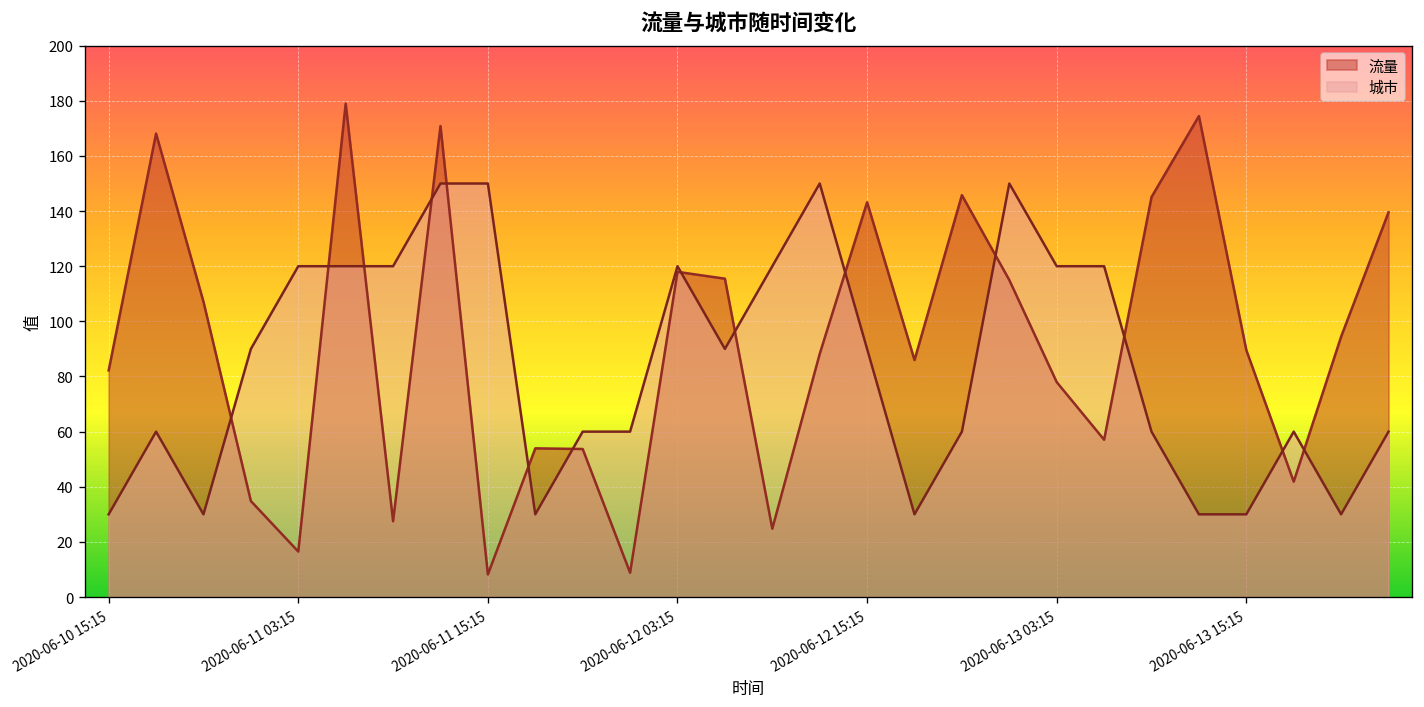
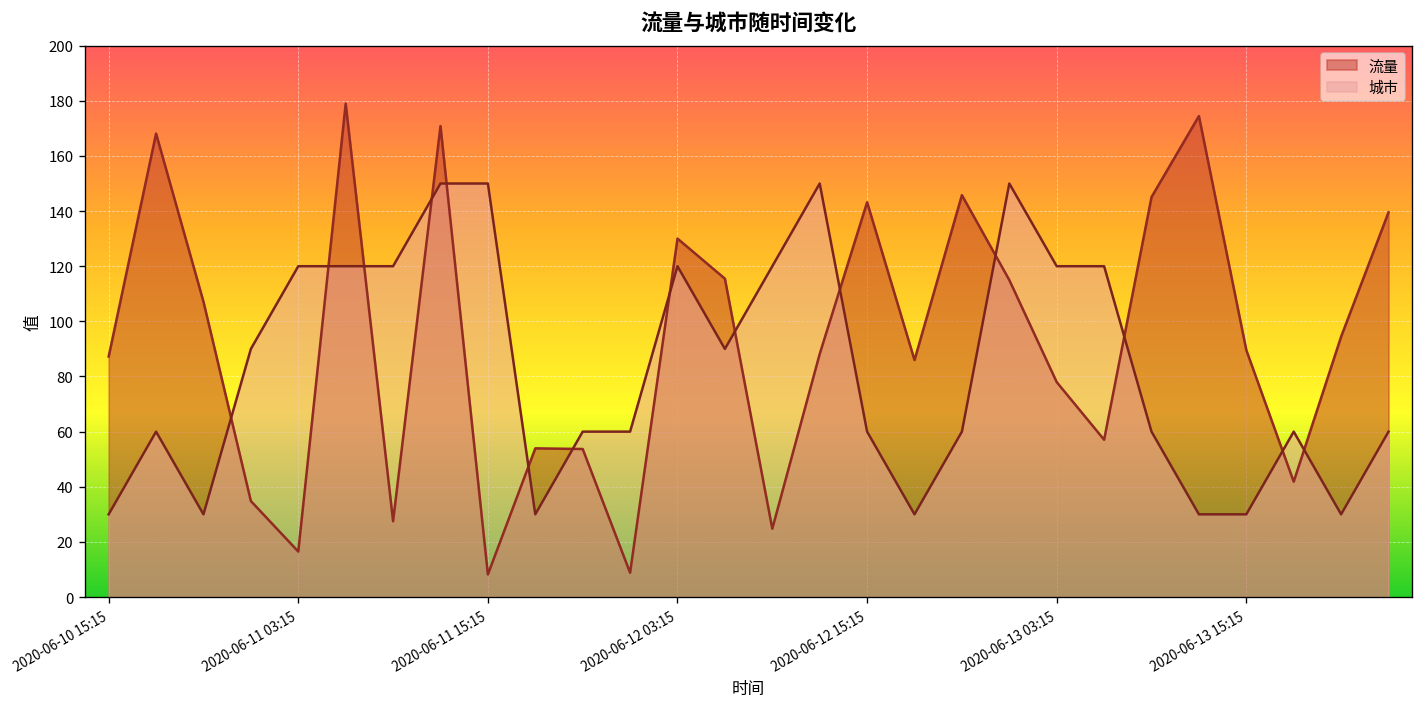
流量, 2020-06-10 15:15: 82 -> 87
流量, 2020-06-12 03:15: 118 -> 130
城市, 2020-06-12 15:15: 90 -> 60
